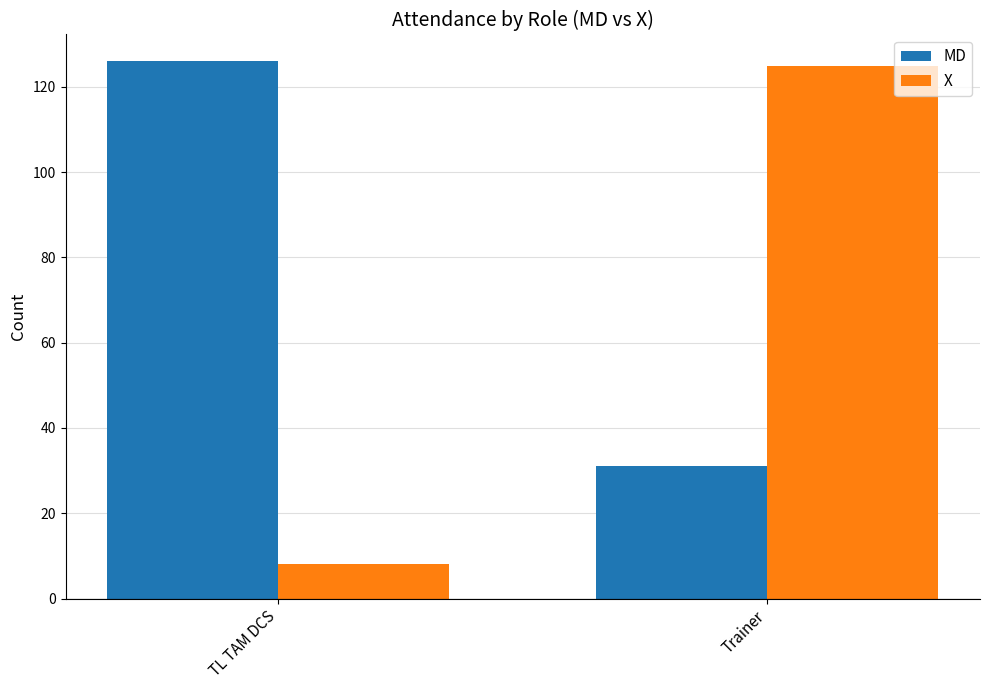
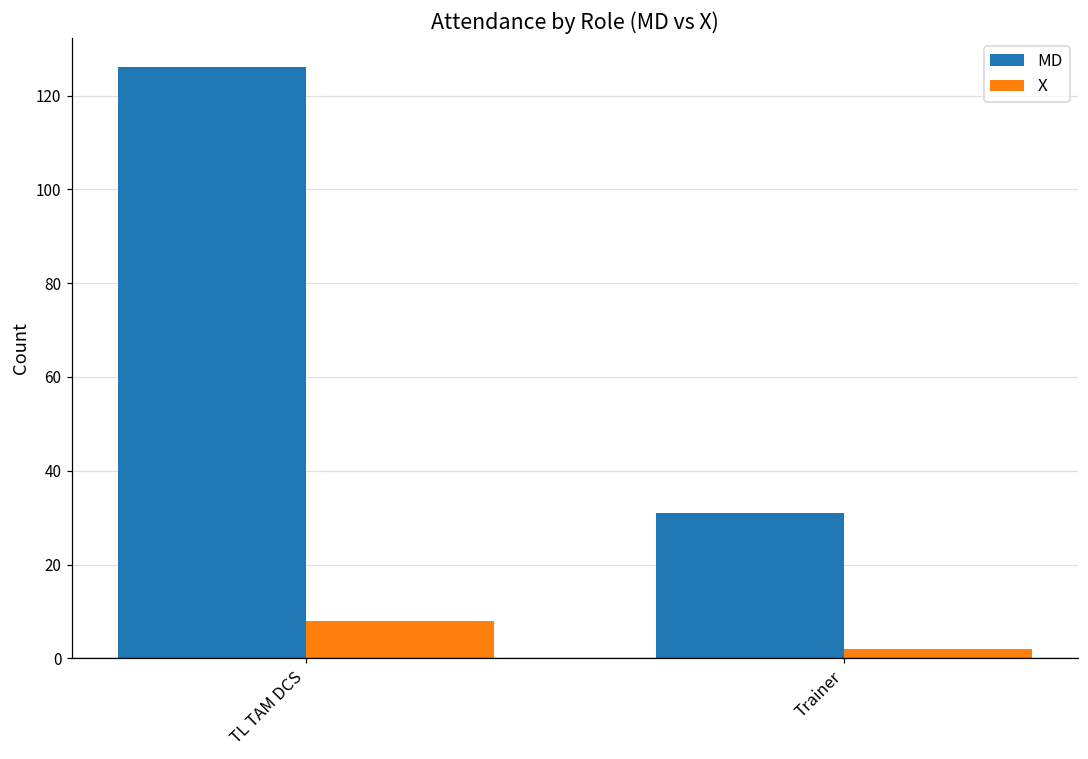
X, Trainer: 125 -> 2
